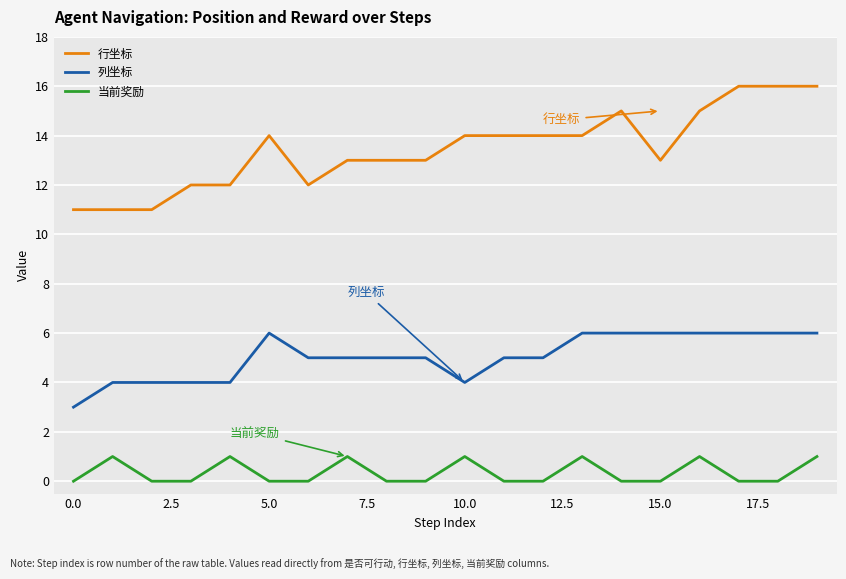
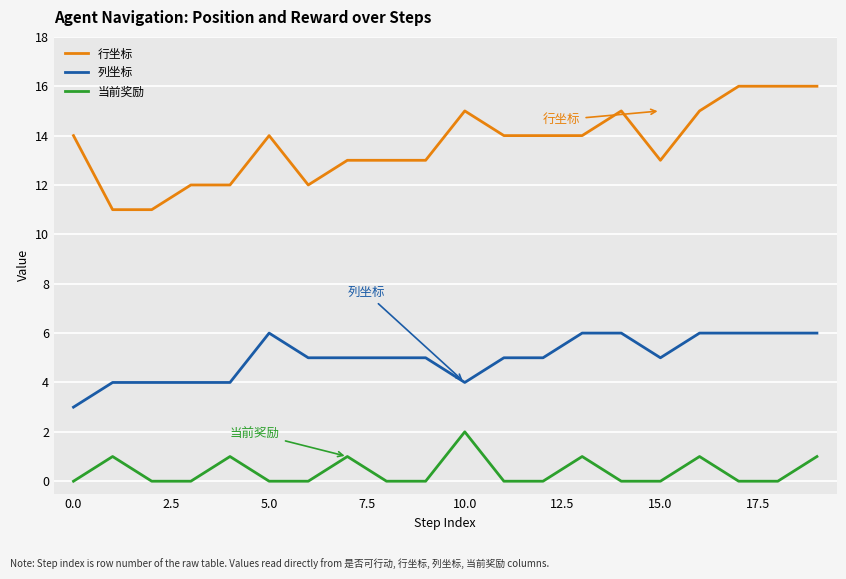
行坐标, 0.0: 11 -> 14
行坐标, 10.0: 14 -> 15
当前奖励, 10.0: 1 -> 2
列坐标, 15.0: 6 -> 5
